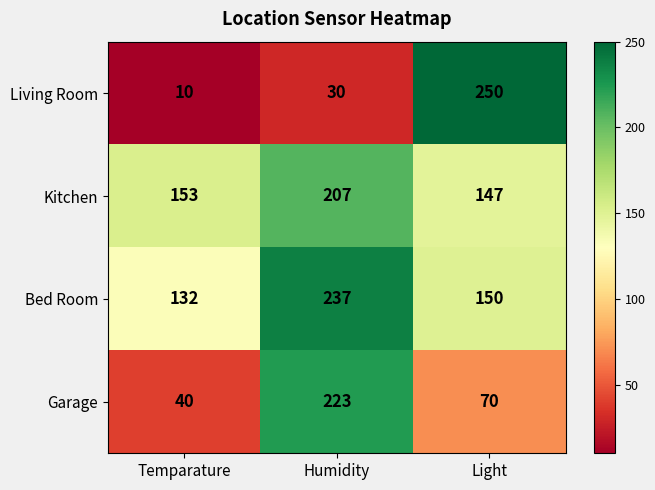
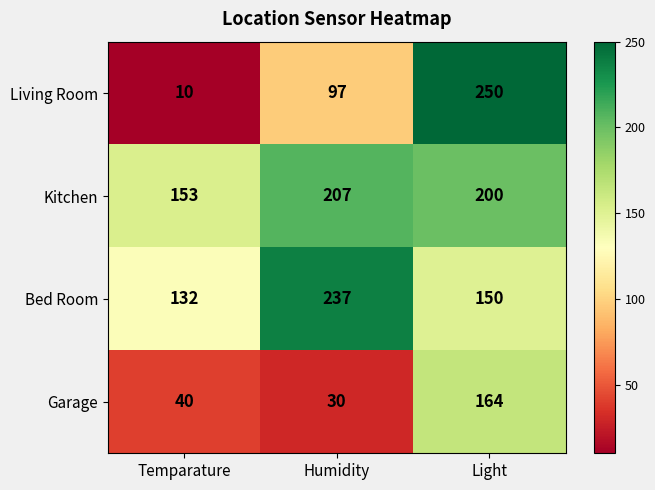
Living Room, Humidity: 30 -> 97
Kitchen, Light: 147 -> 200
Garage, Humidity: 223 -> 30
Garage, Light: 70 -> 164
